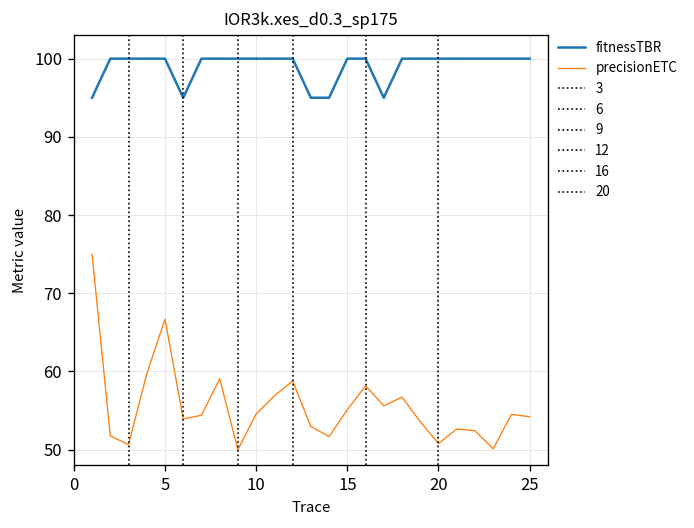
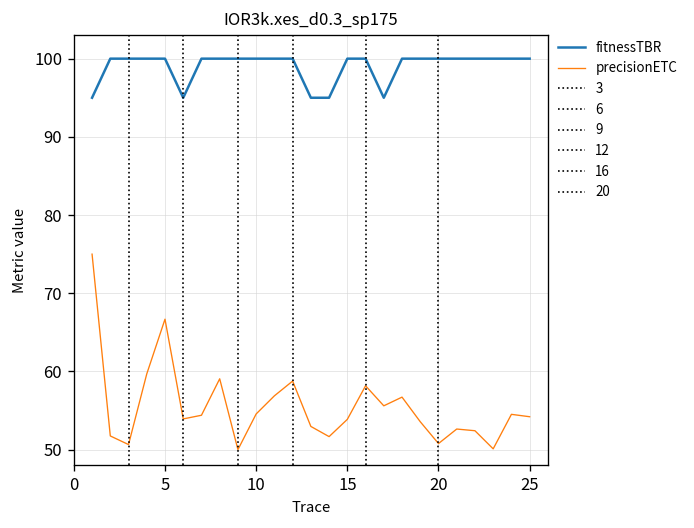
precisionETC, 15: 55 -> 54
